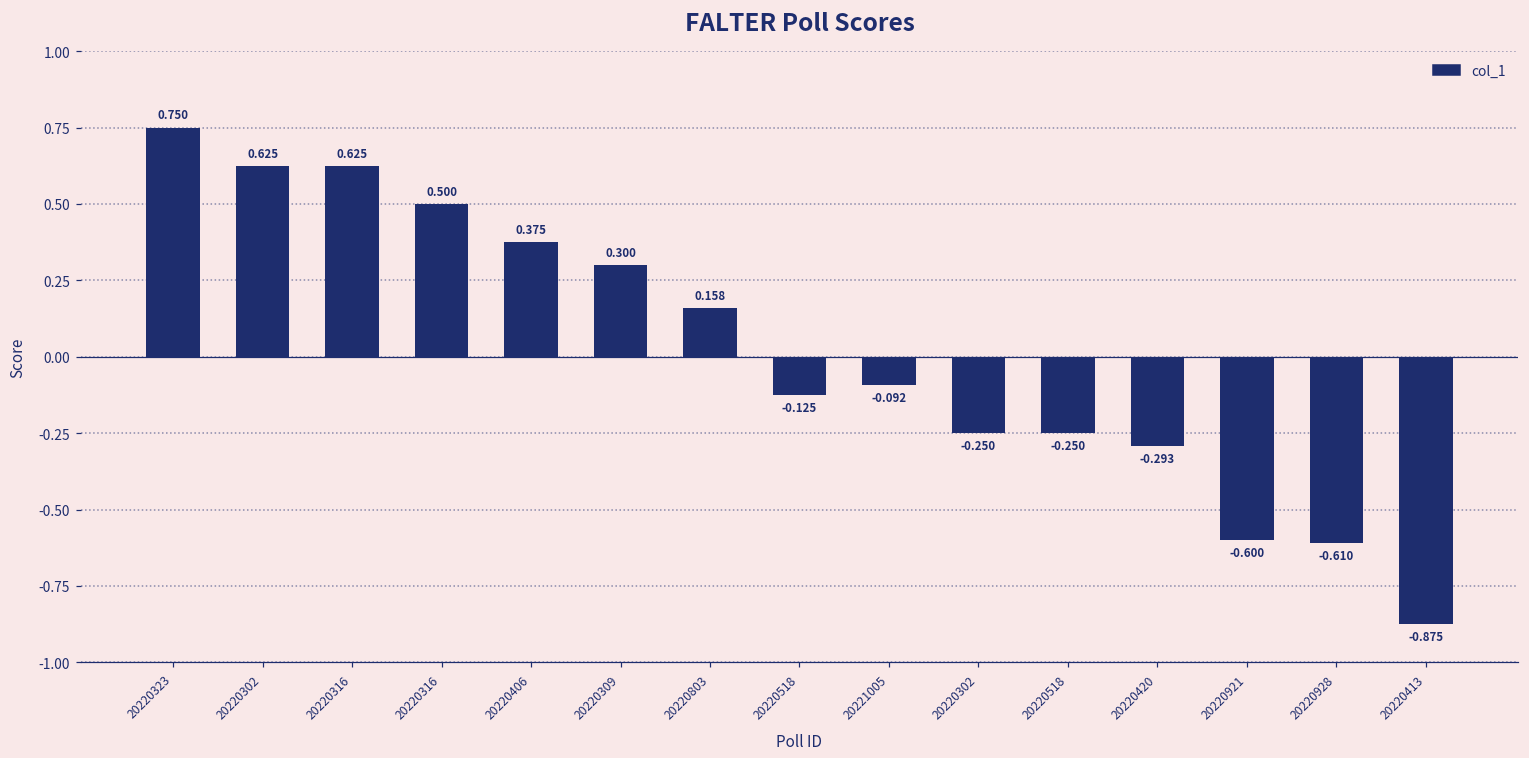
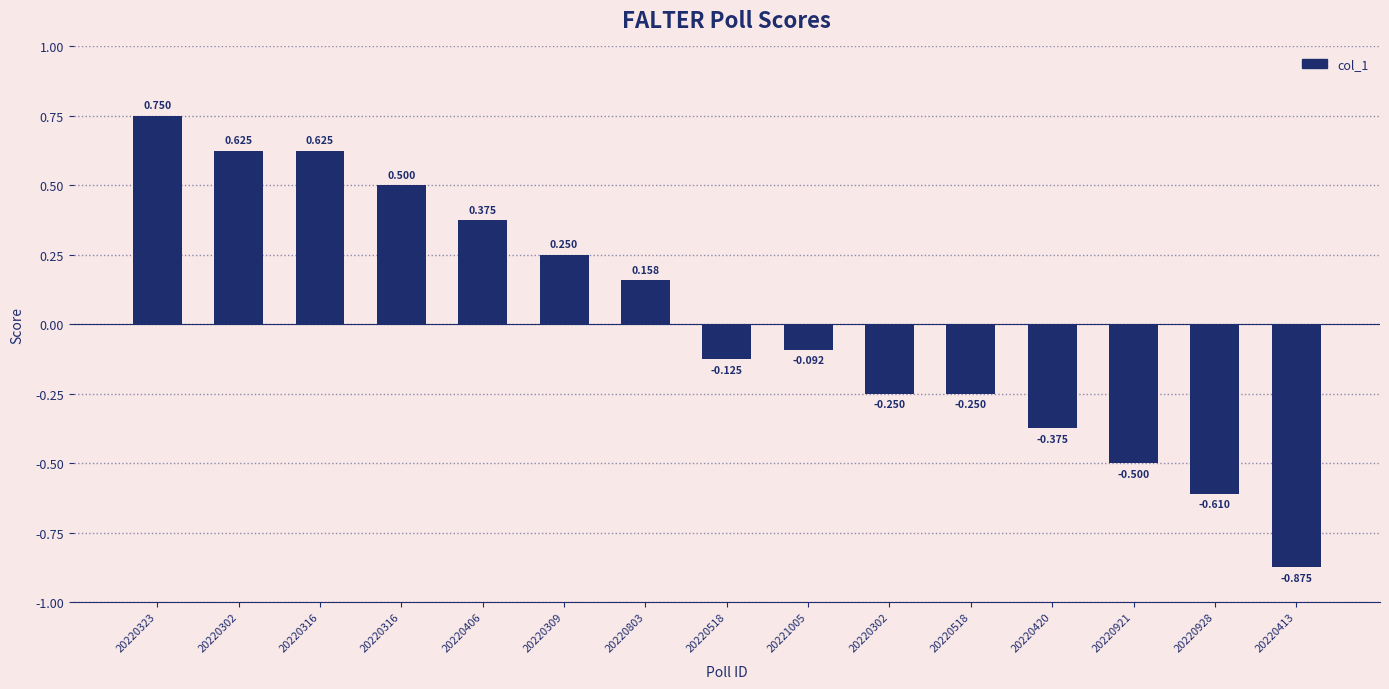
20220309: 0.300 -> 0.250
20220420: -0.293 -> -0.375
20220921: -0.600 -> -0.500
